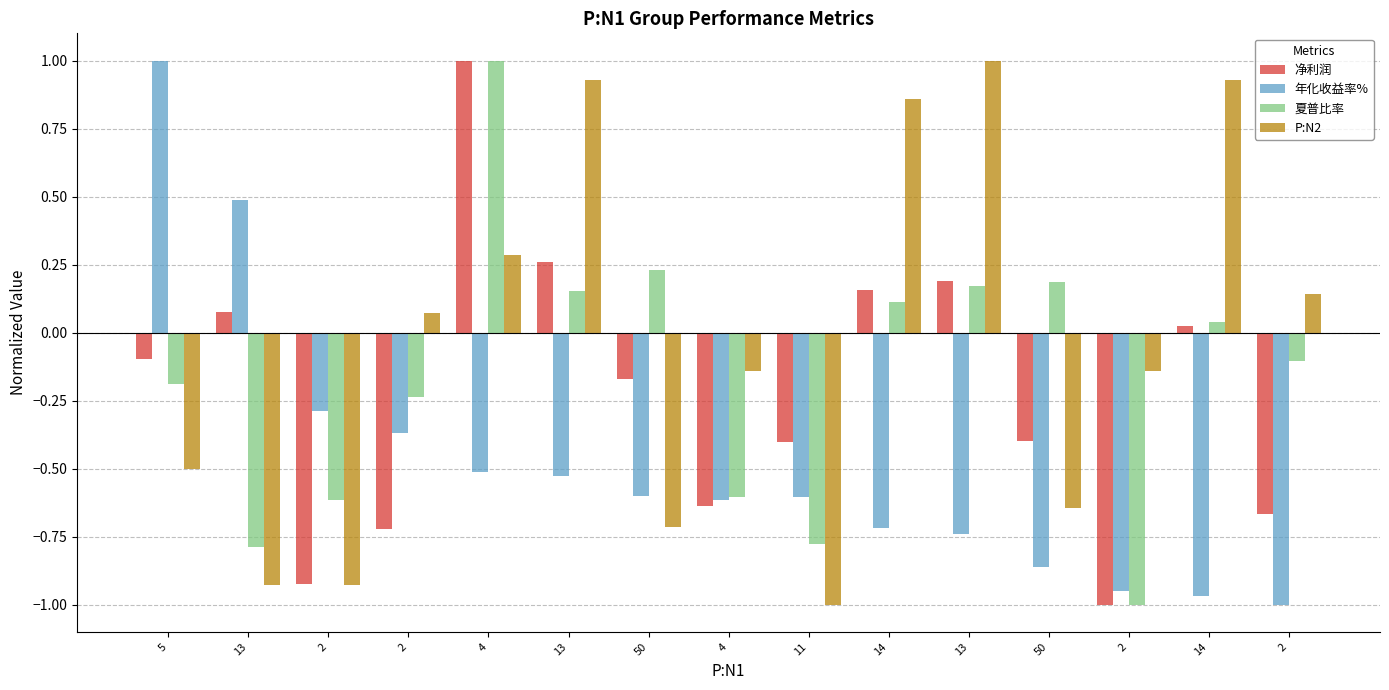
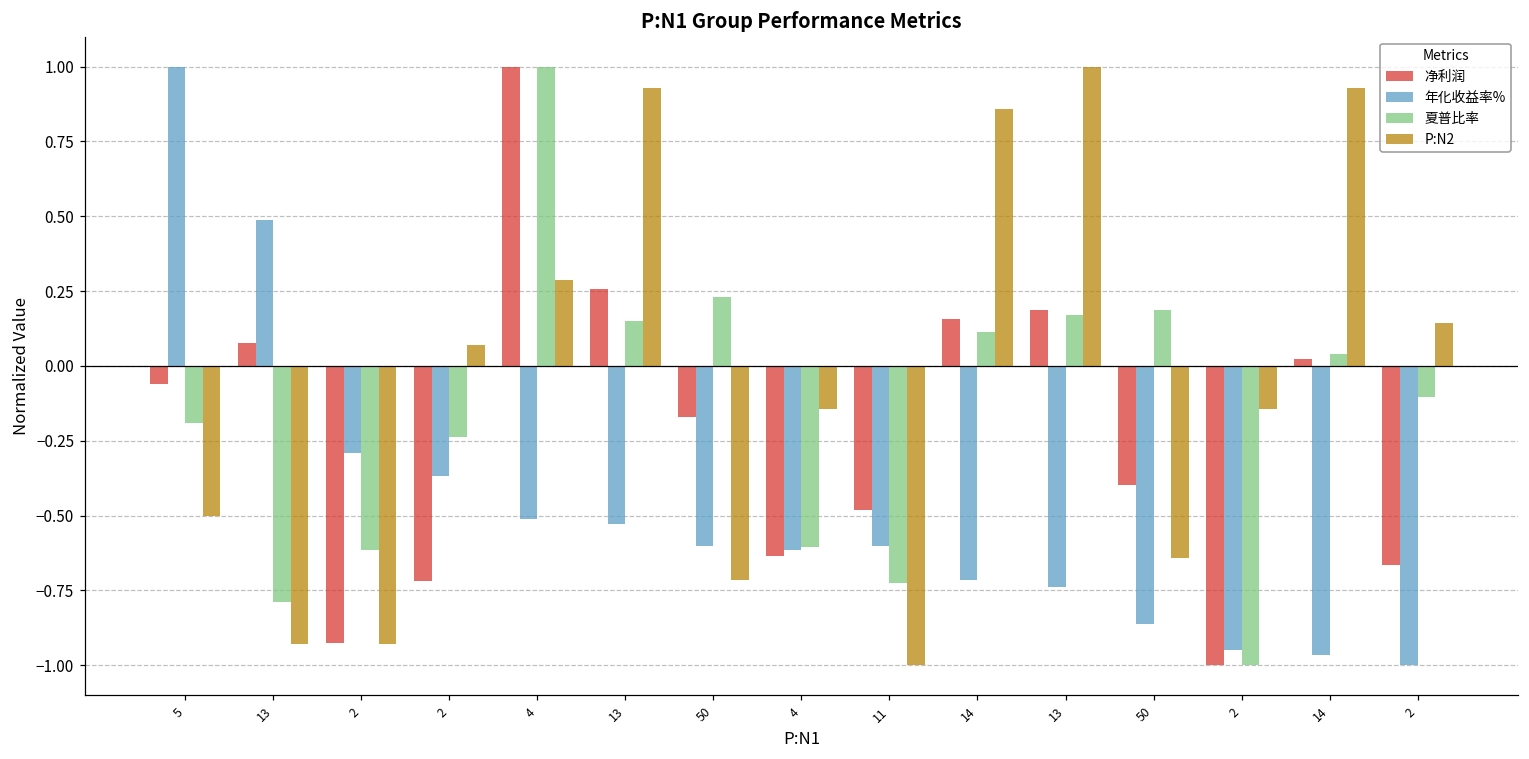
净利润, 5: -0.10 -> -0.06
净利润, 11: -0.40 -> -0.48
夏普比率, 11: -0.78 -> -0.73
